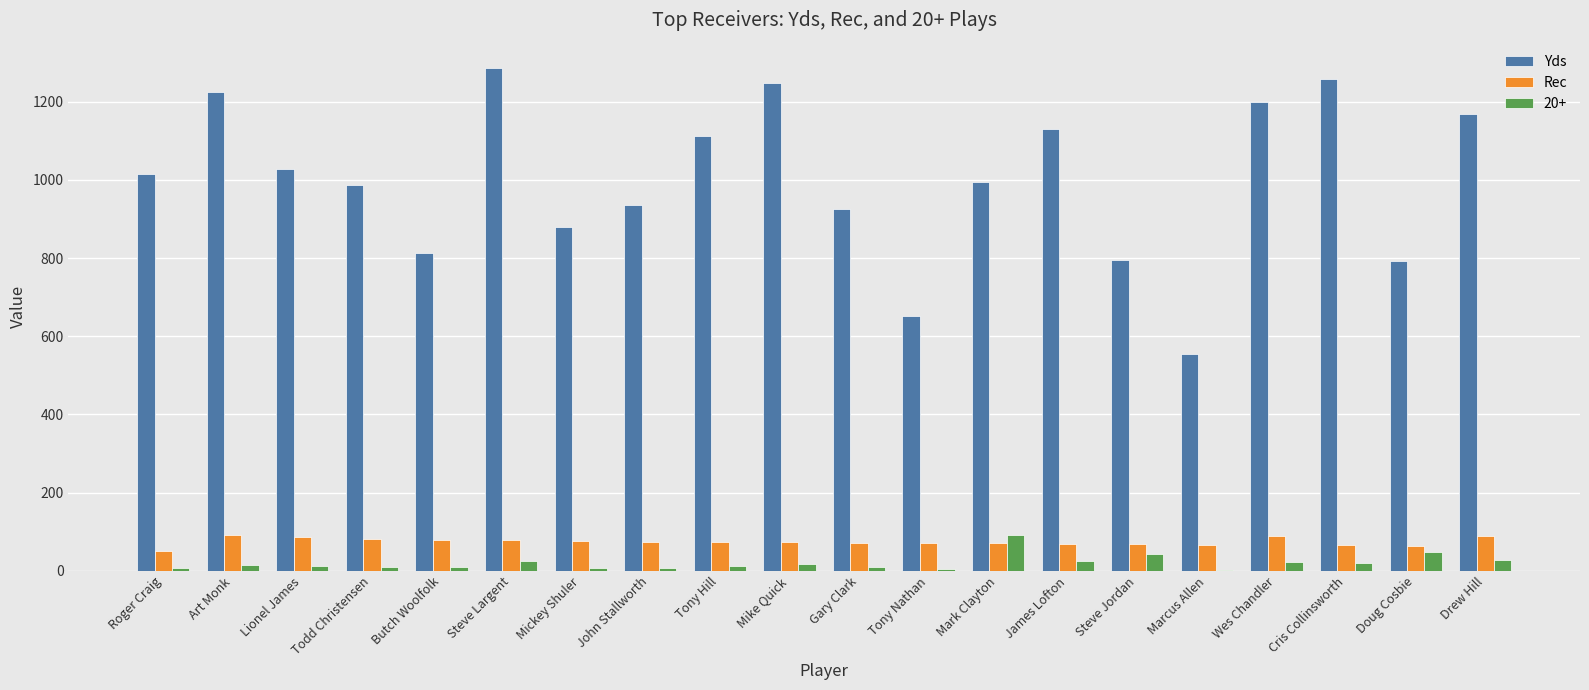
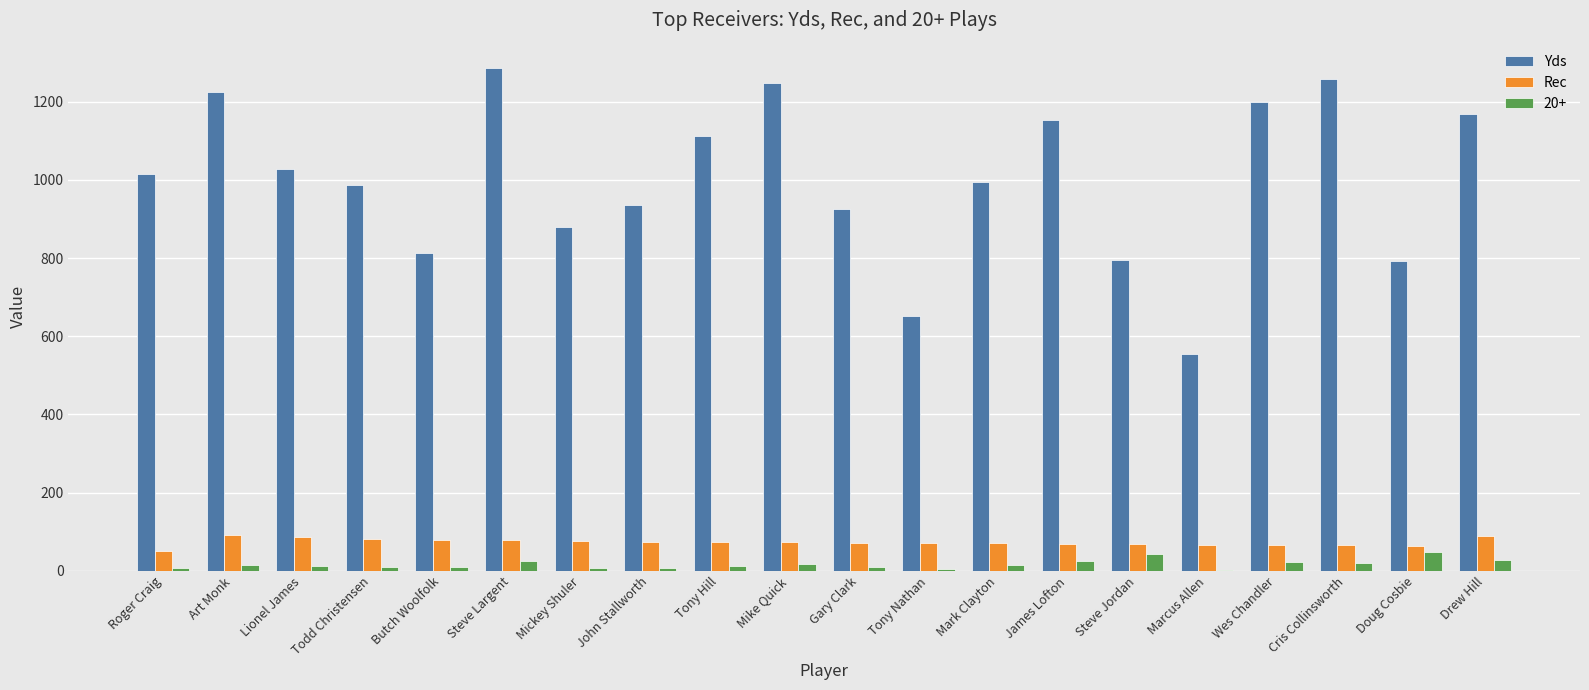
20+, Mark Clayton: 90 -> 20
Yds, James Lofton: 1130 -> 1150
Rec, Wes Chandler: 90 -> 70
